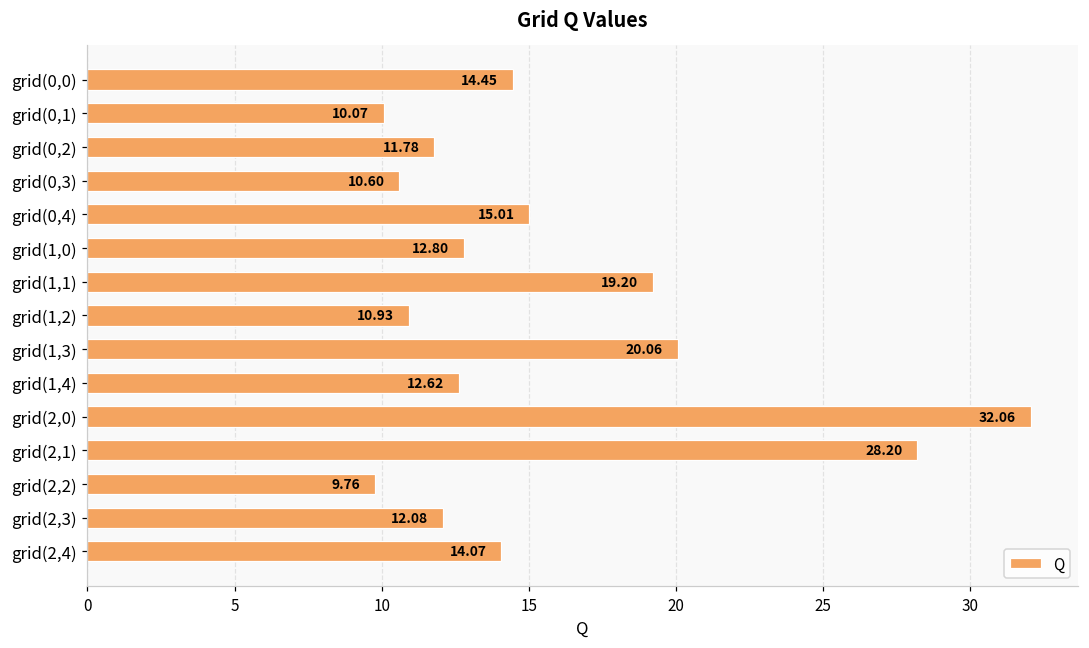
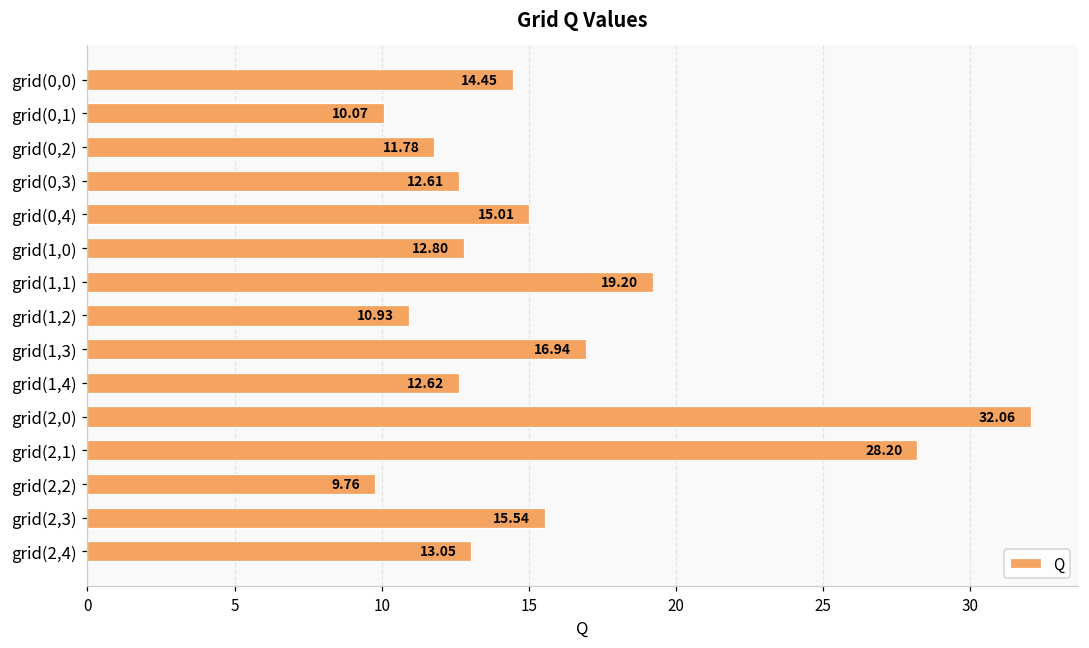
grid(0,3): 10.60 -> 12.61
grid(1,3): 20.06 -> 16.94
grid(2,3): 12.08 -> 15.54
grid(2,4): 14.07 -> 13.05
